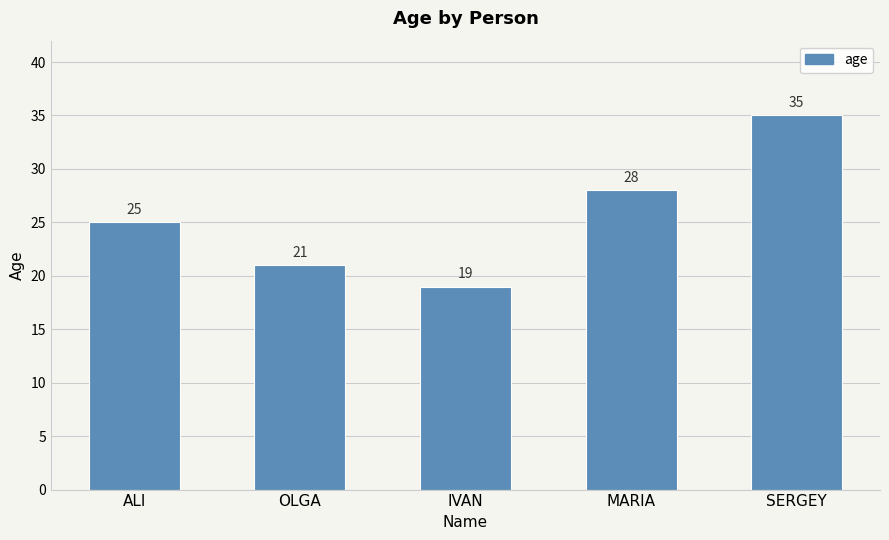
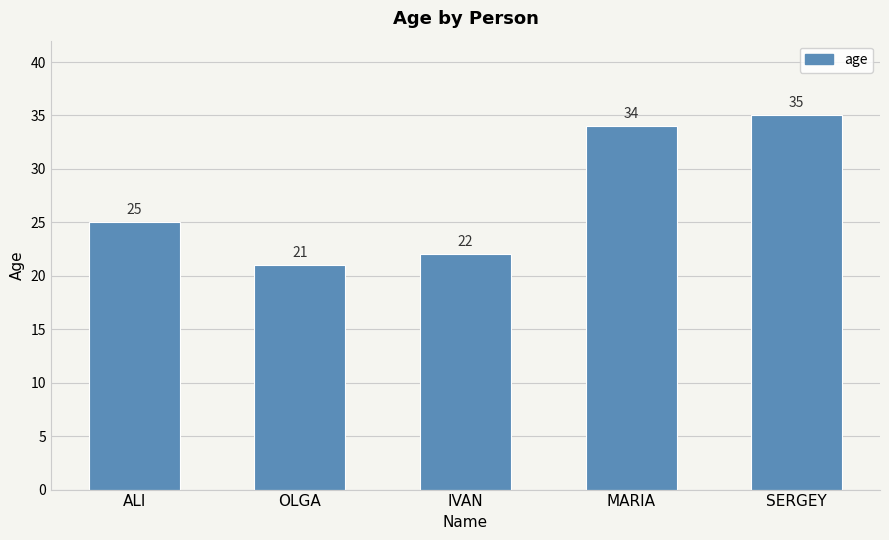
IVAN: 19 -> 22
MARIA: 28 -> 34
